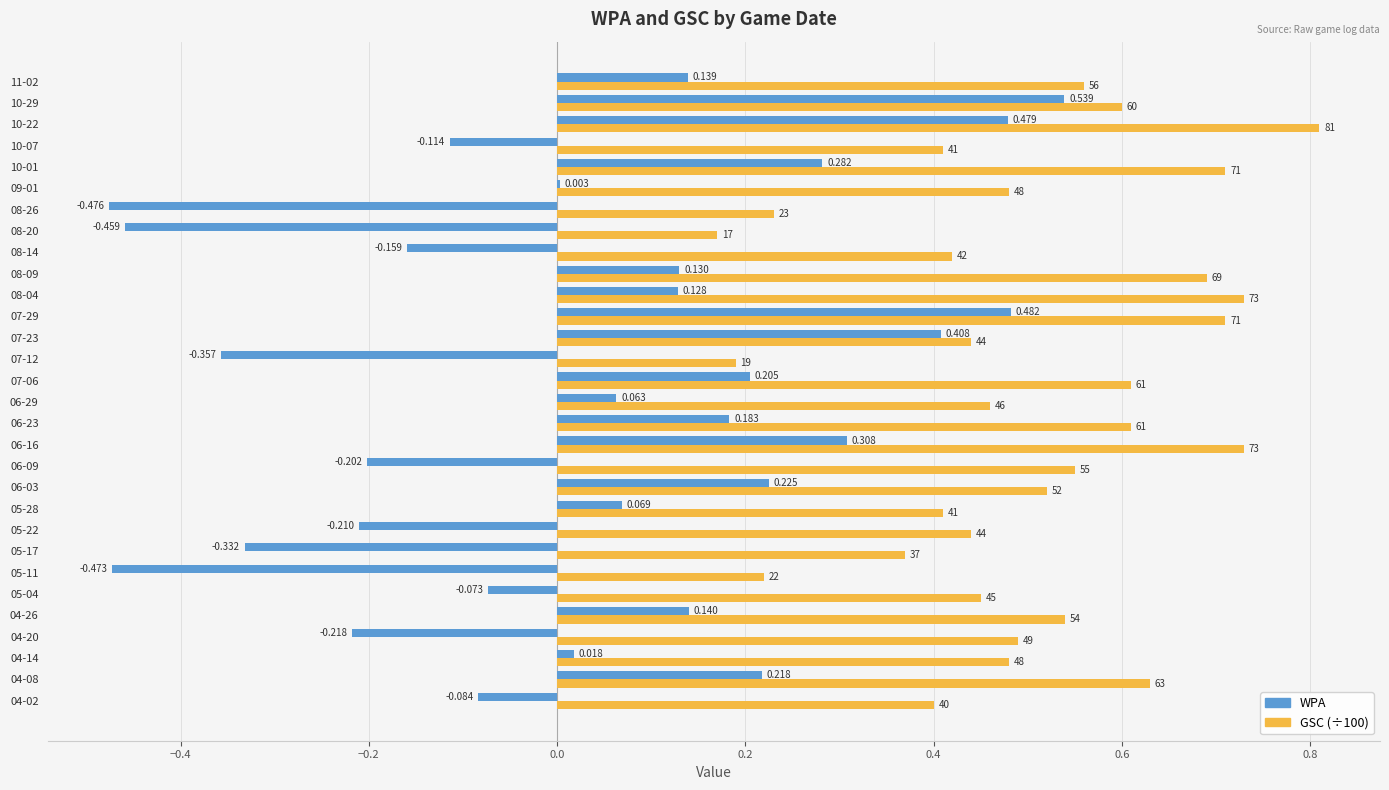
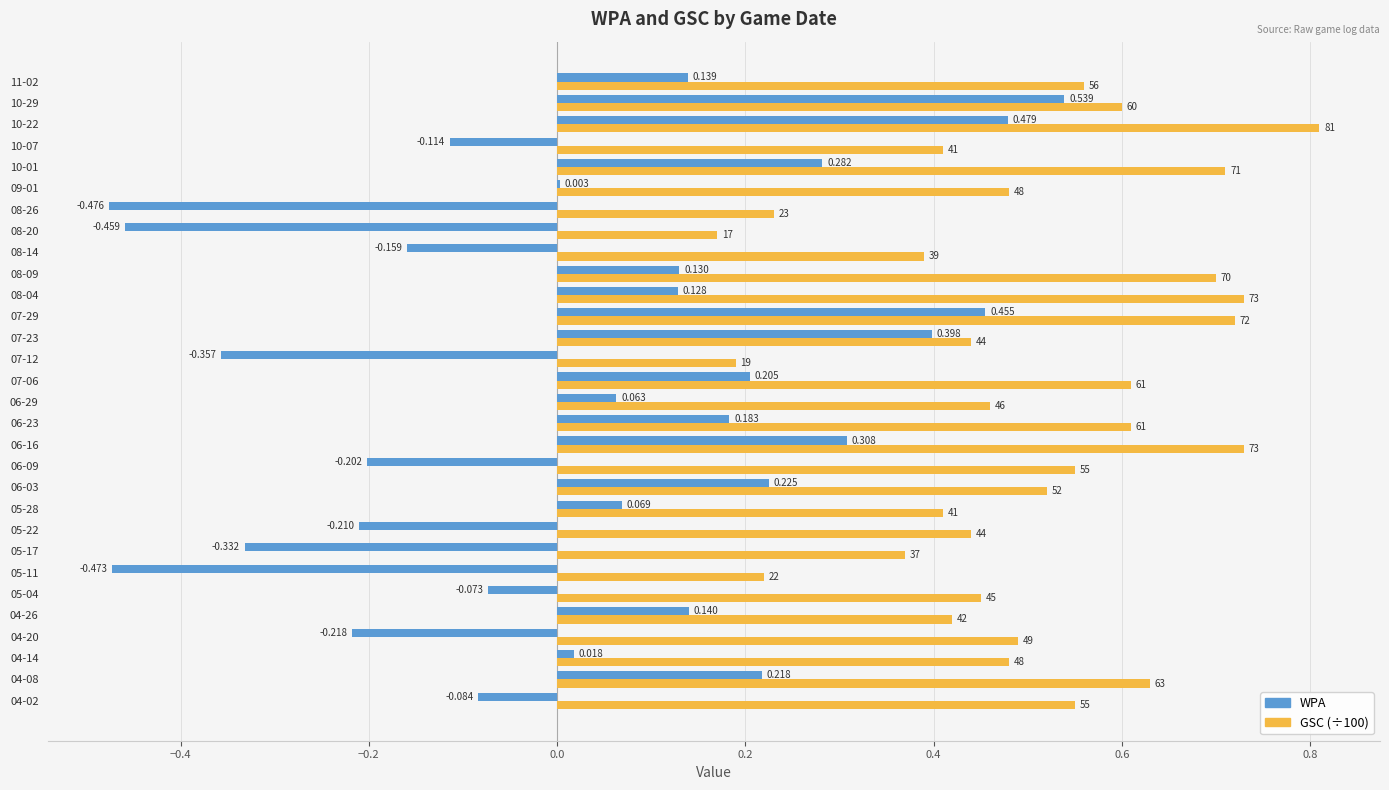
GSC (÷100), 08-14: 42 -> 39
GSC (÷100), 08-09: 69 -> 70
WPA, 07-29: 0.482 -> 0.455
GSC (÷100), 07-29: 71 -> 72
WPA, 07-23: 0.408 -> 0.398
GSC (÷100), 04-26: 54 -> 42
GSC (÷100), 04-02: 40 -> 55
